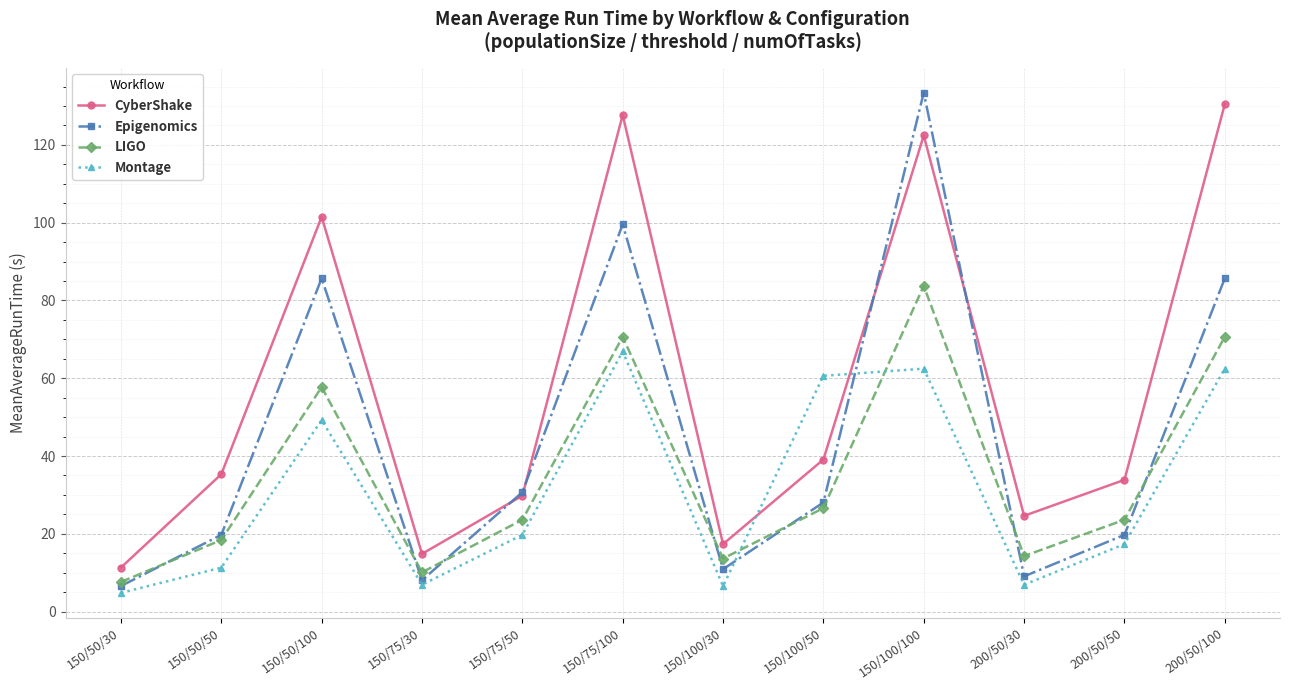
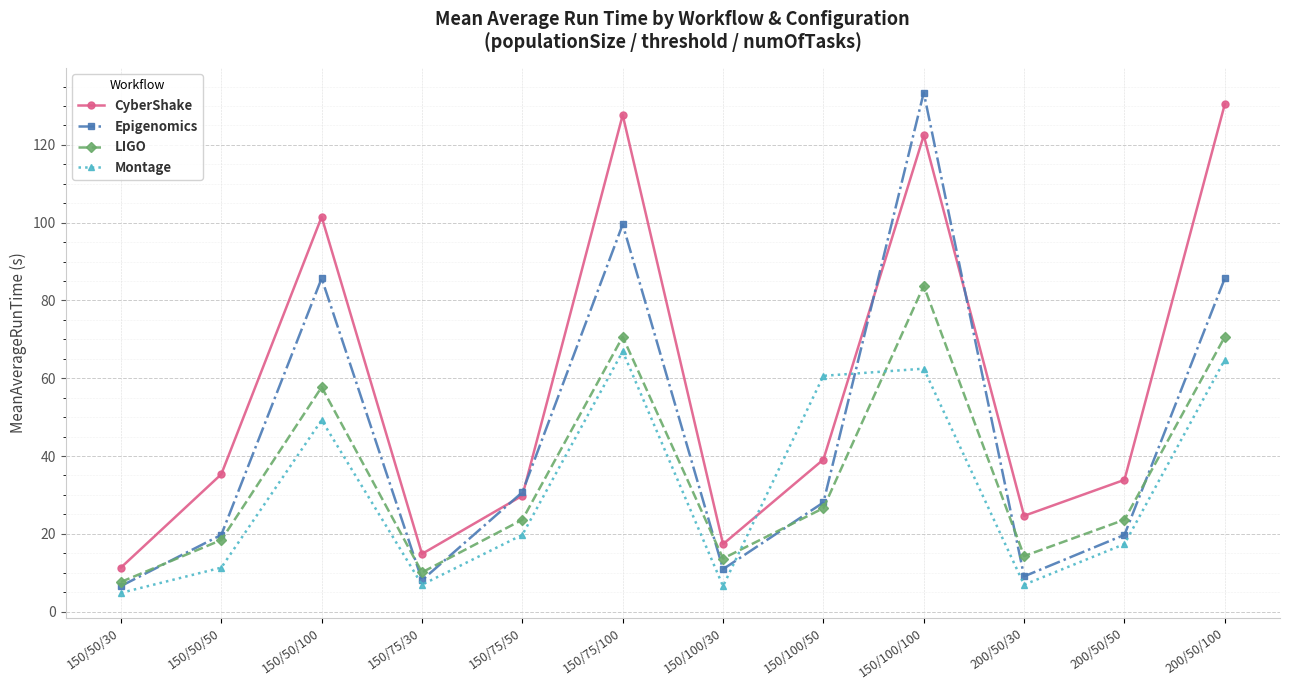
Montage, 200/50/100: 62 -> 65
